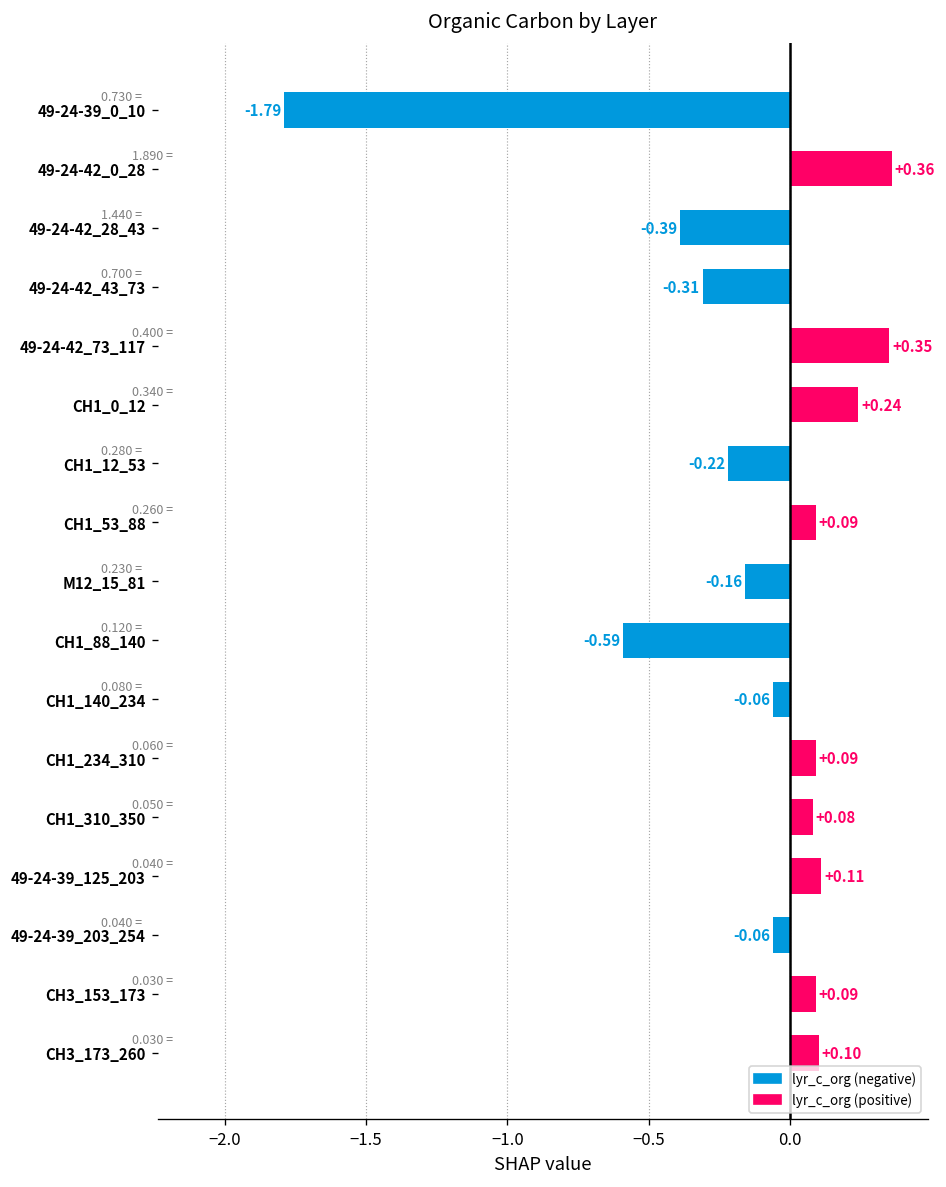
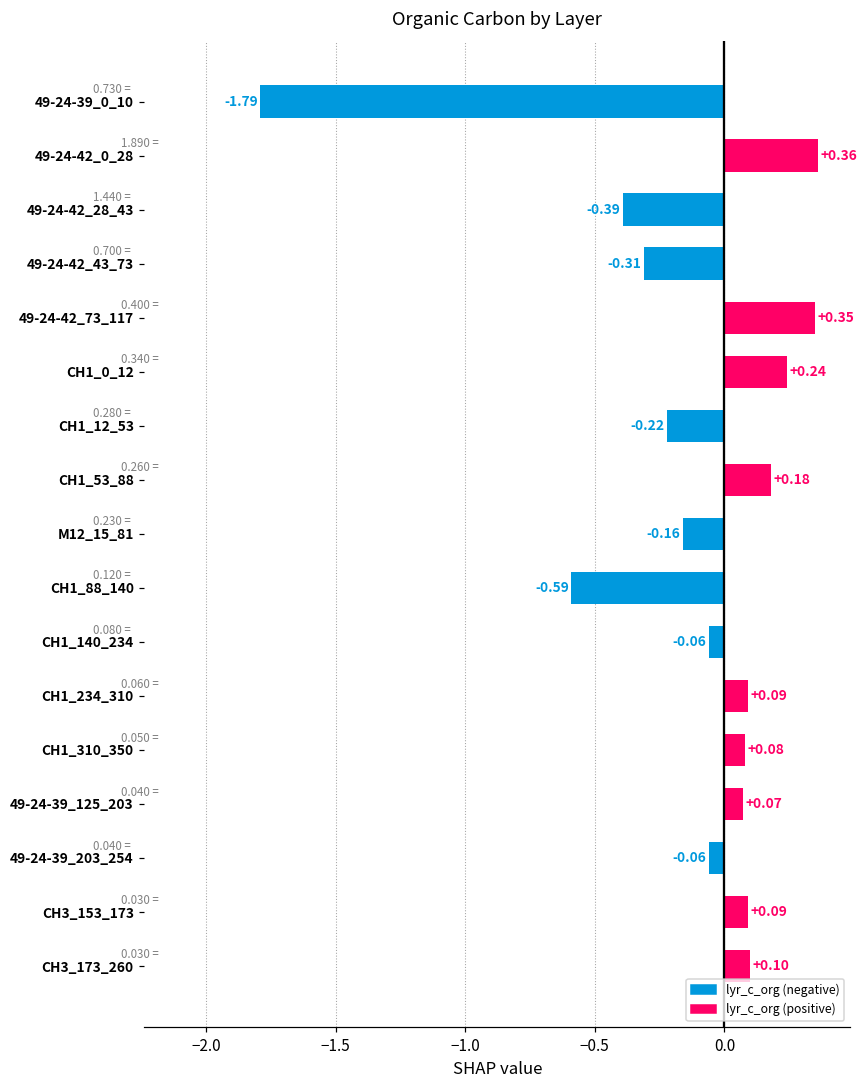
CH1_53_88: +0.09 -> +0.18
49-24-39_125_203: +0.11 -> +0.07
